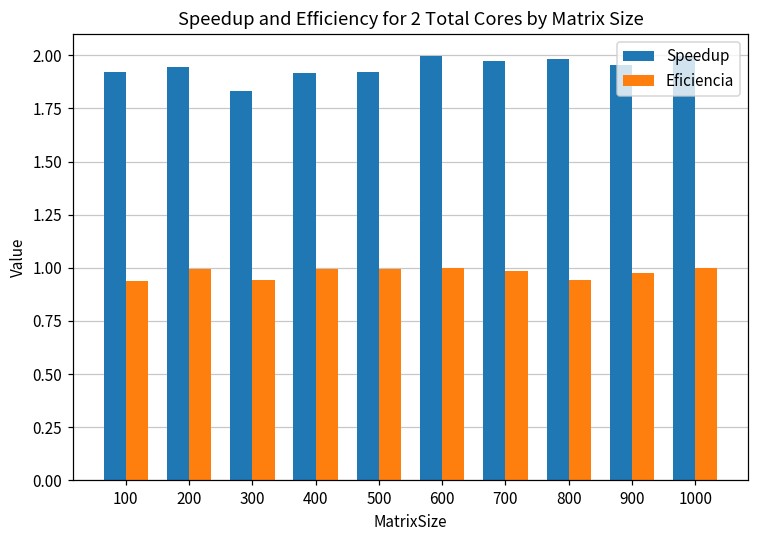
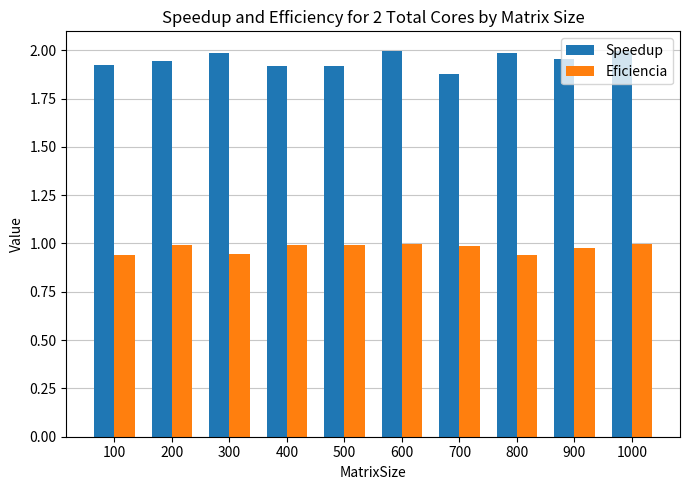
Speedup, 300: 1.83 -> 1.99
Speedup, 700: 1.97 -> 1.88
